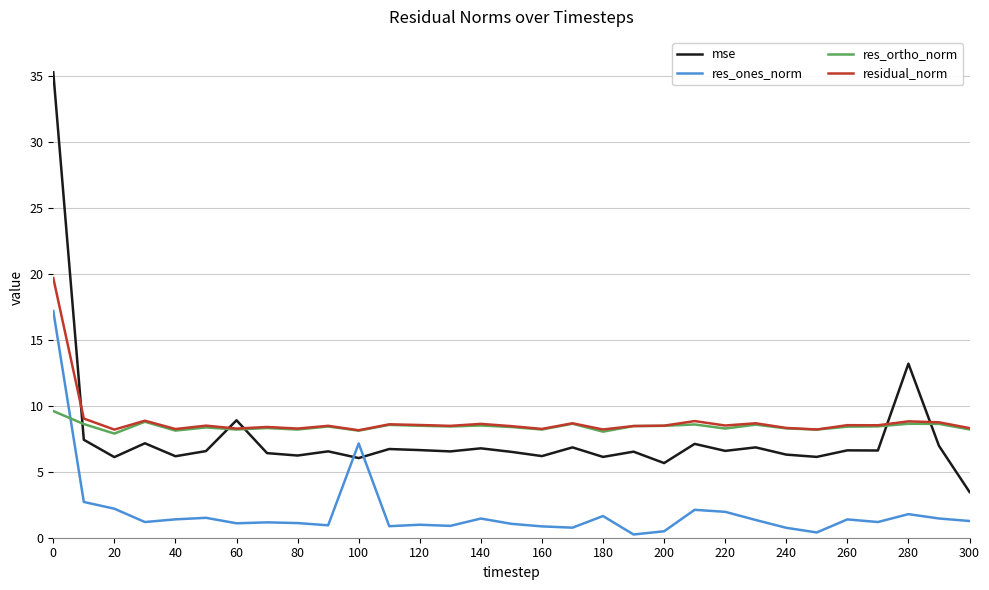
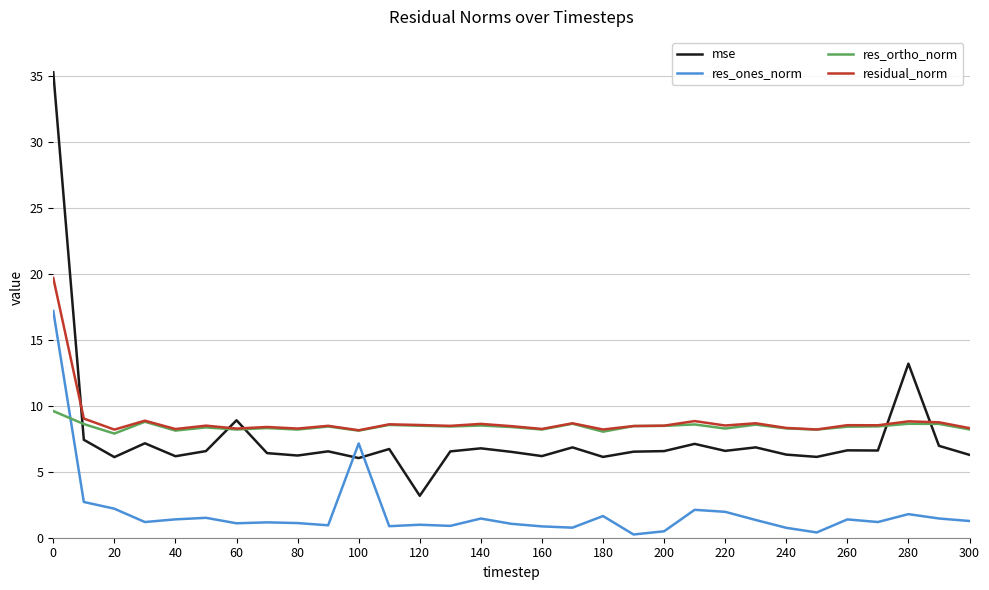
mse, 120: 6.6 -> 3.2
mse, 200: 5.7 -> 6.6
mse, 300: 3.5 -> 6.3
